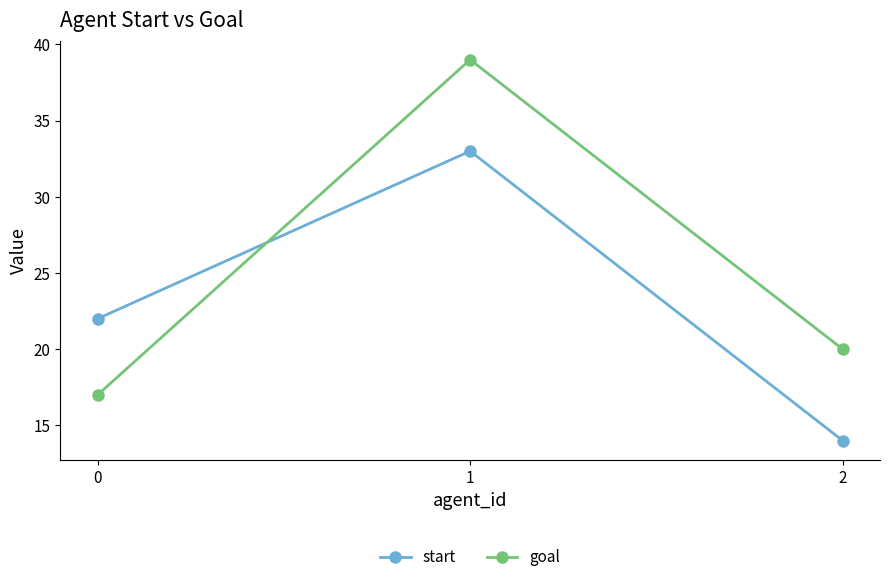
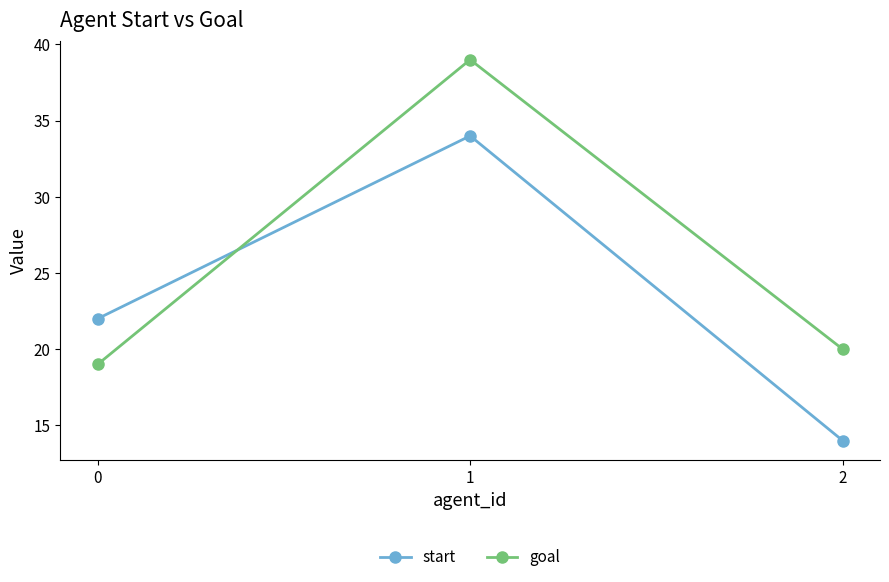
goal, 0: 17 -> 19
start, 1: 33 -> 34
